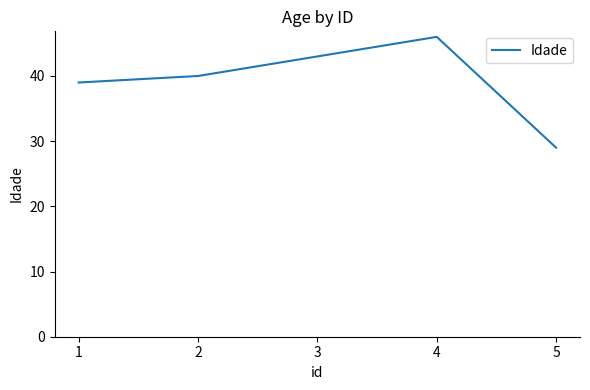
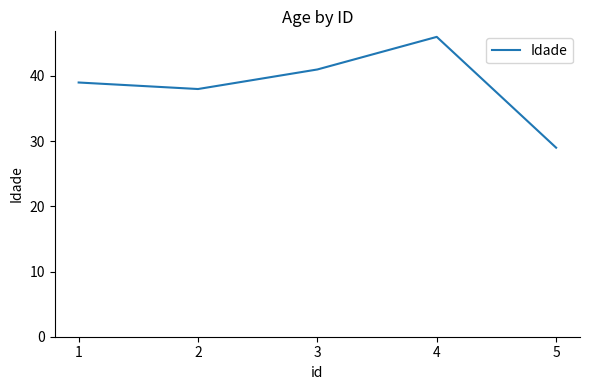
2: 40 -> 38
3: 43 -> 41
